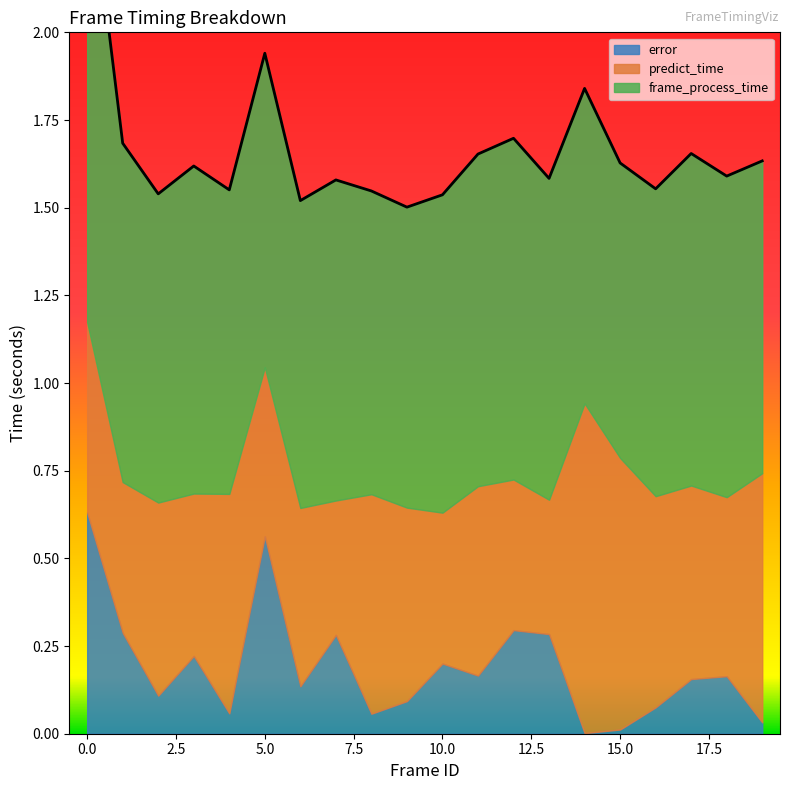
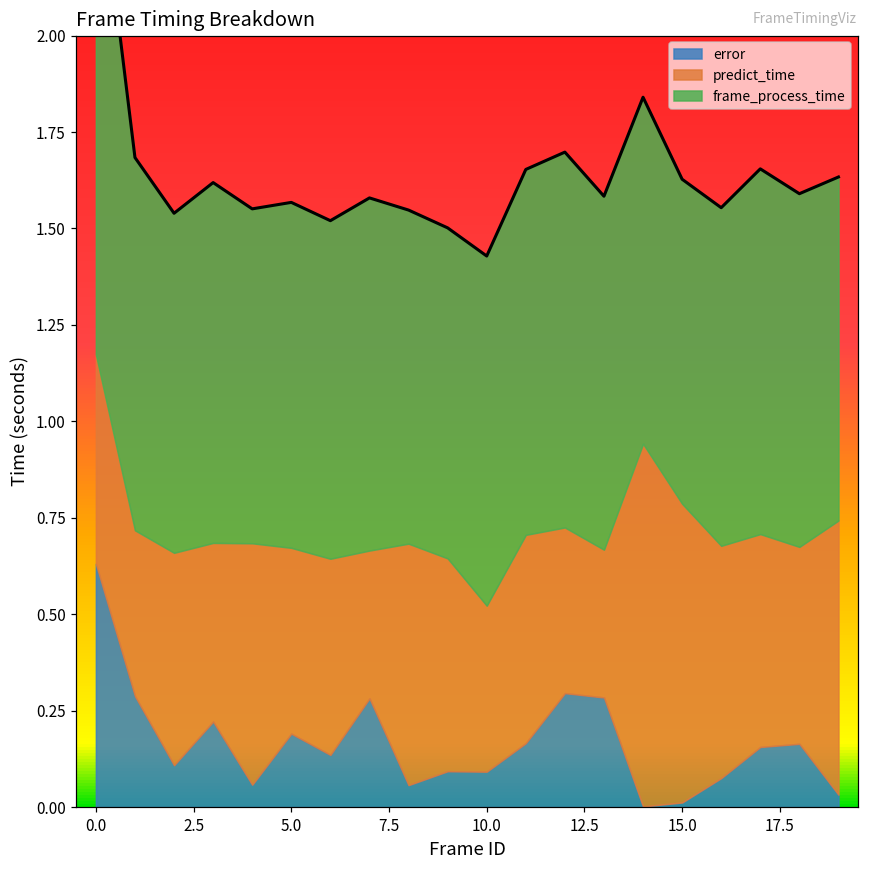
error, 5.0: 0.56 -> 0.19
error, 10.0: 0.20 -> 0.09
